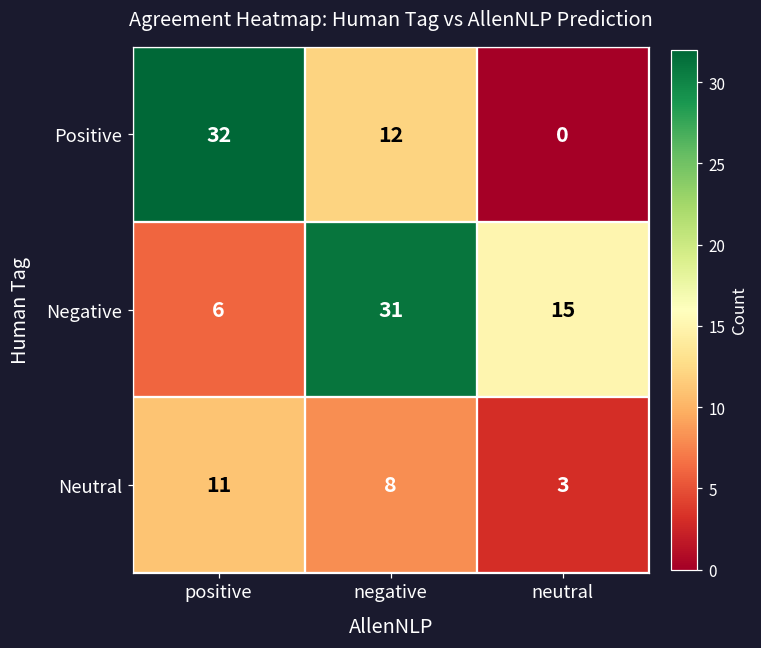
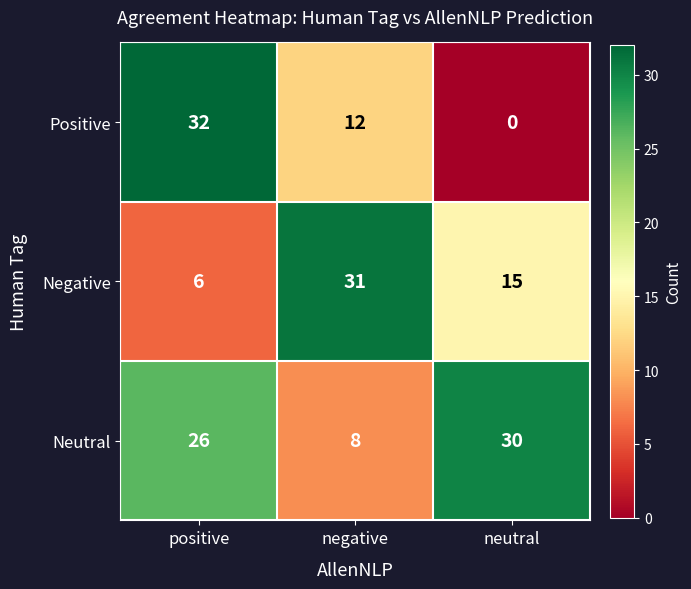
Neutral, positive: 11 -> 26
Neutral, neutral: 3 -> 30
